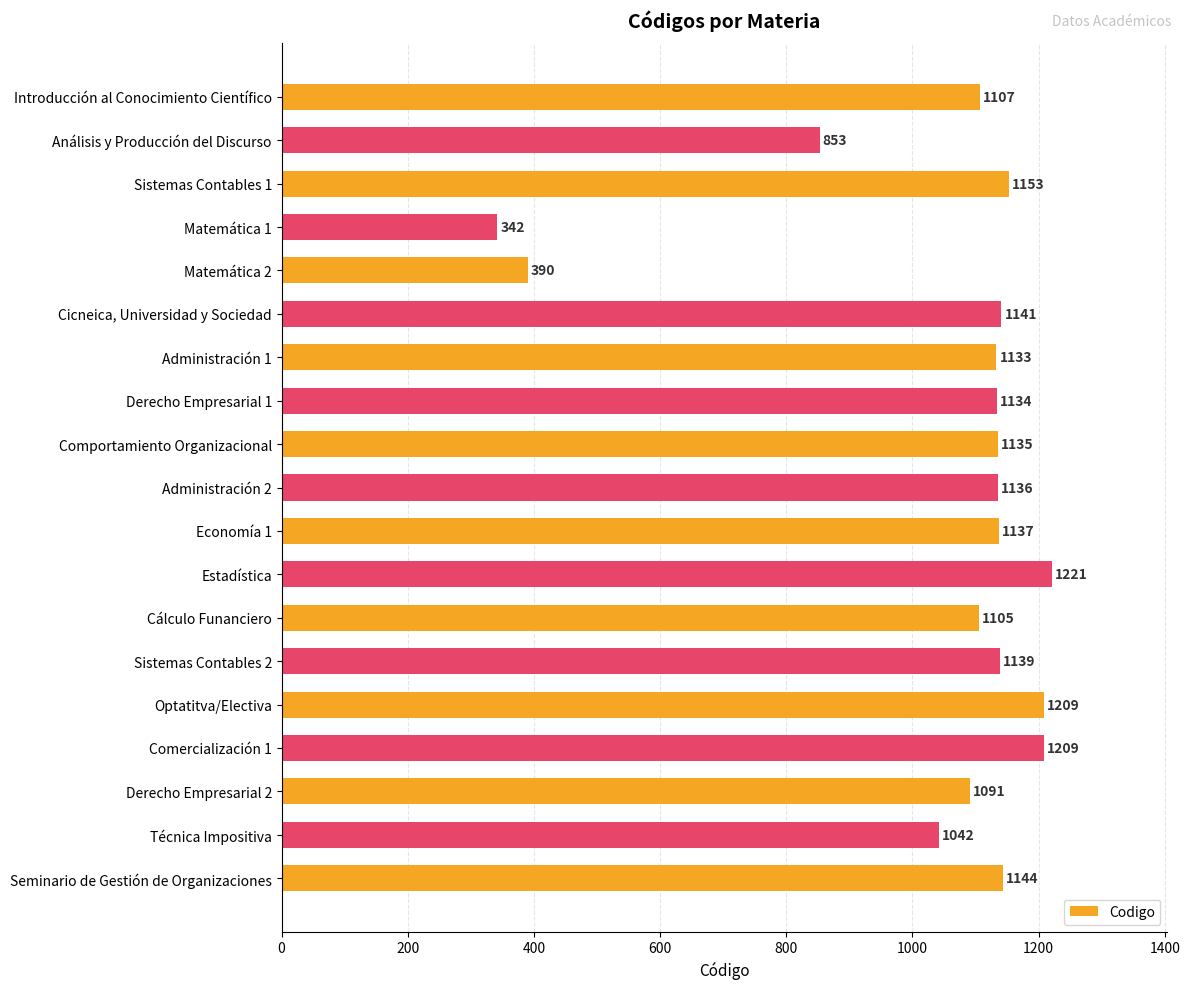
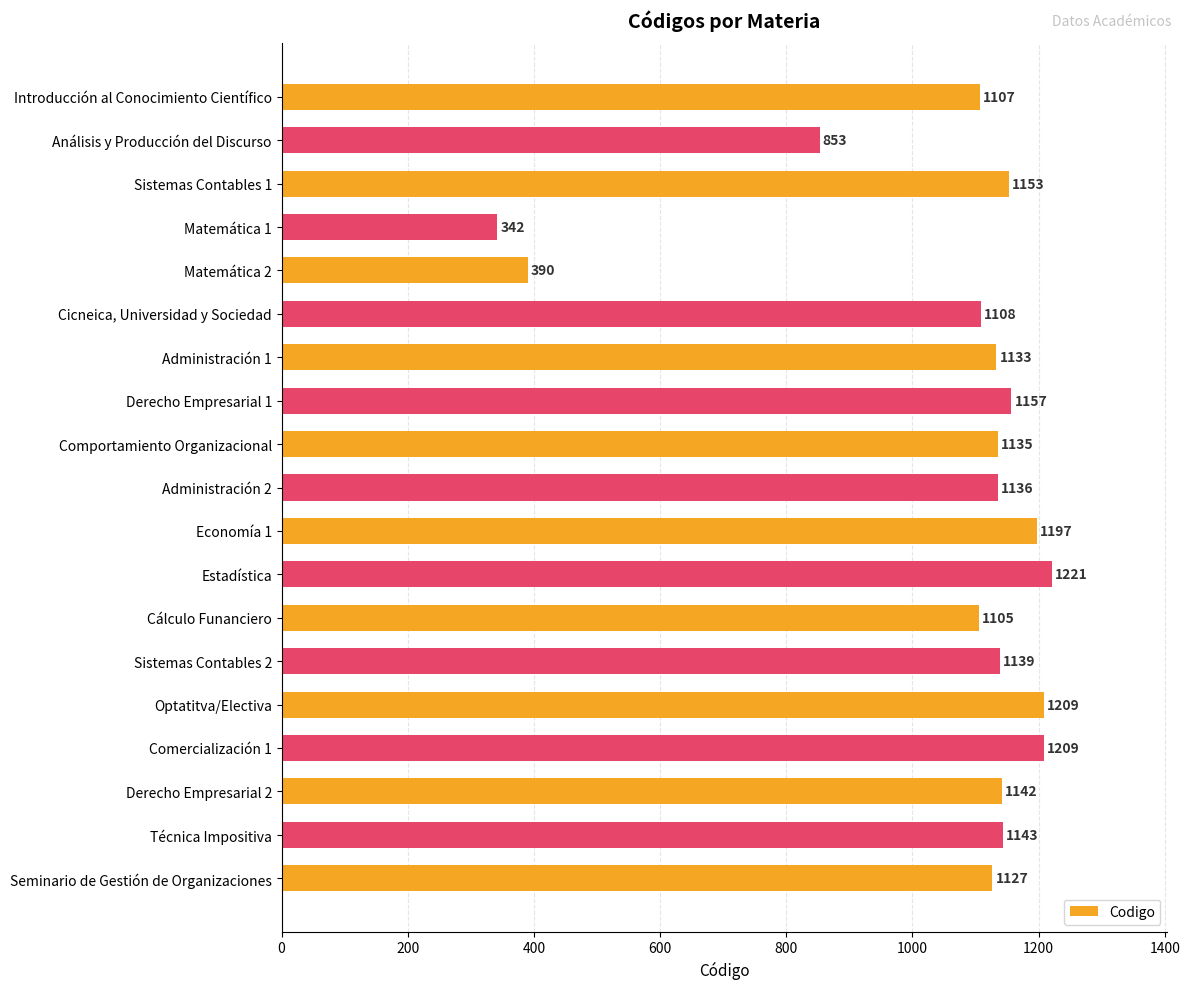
Cicneica, Universidad y Sociedad: 1141 -> 1108
Derecho Empresarial 1: 1134 -> 1157
Economía 1: 1137 -> 1197
Derecho Empresarial 2: 1091 -> 1142
Técnica Impositiva: 1042 -> 1143
Seminario de Gestión de Organizaciones: 1144 -> 1127
